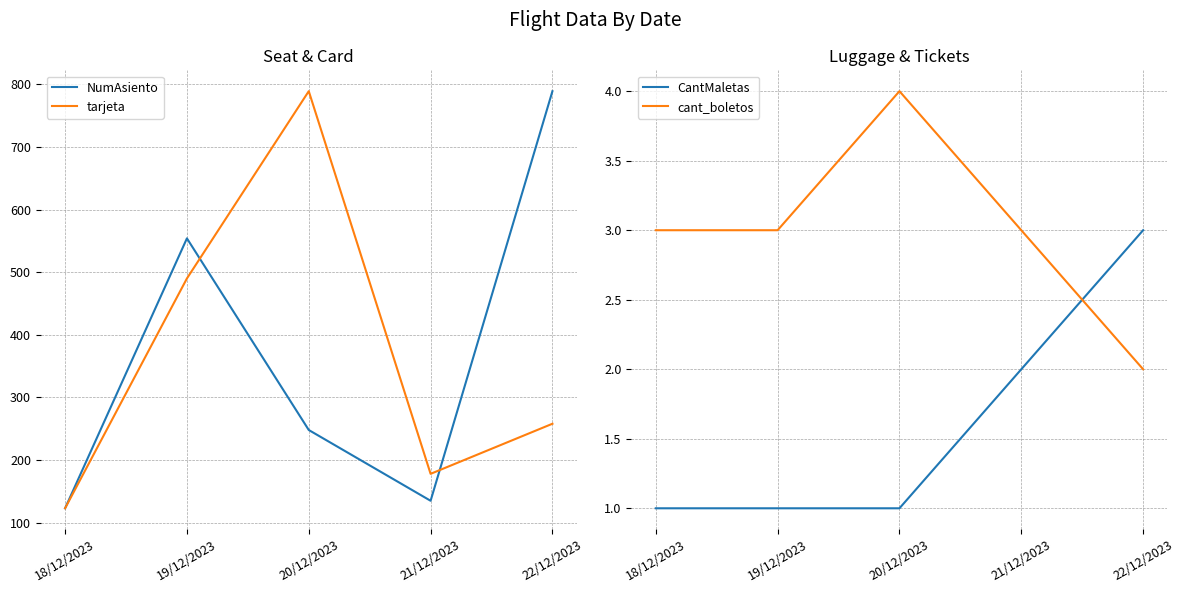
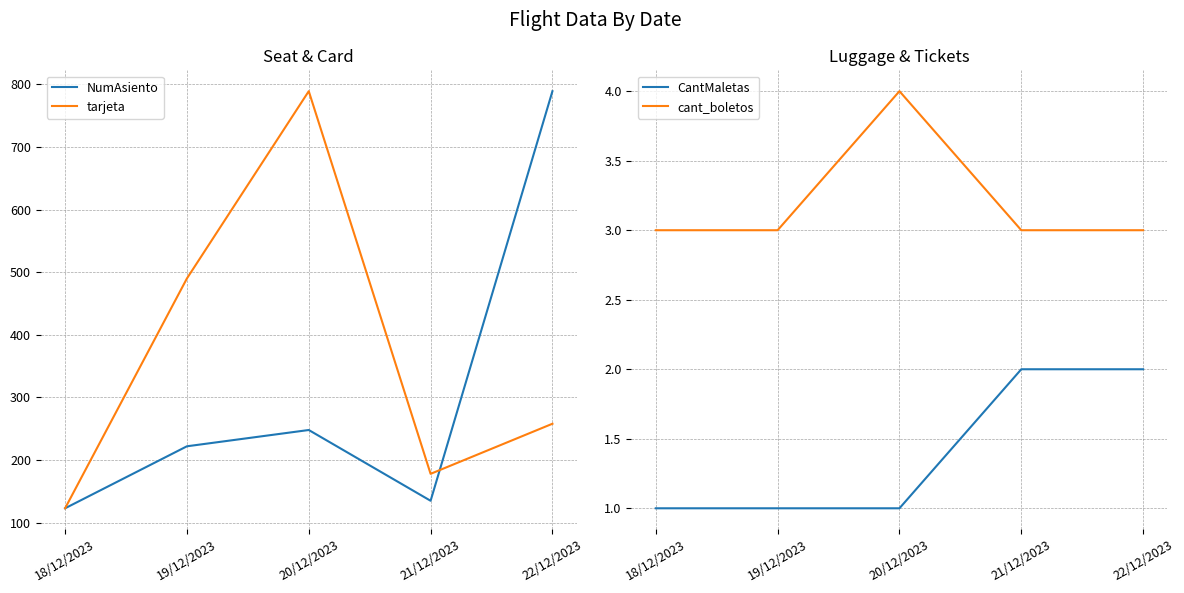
Seat & Card, NumAsiento, 19/12/2023: 550 -> 220
Luggage & Tickets, CantMaletas, 22/12/2023: 3 -> 2
Luggage & Tickets, cant_boletos, 22/12/2023: 2 -> 3
